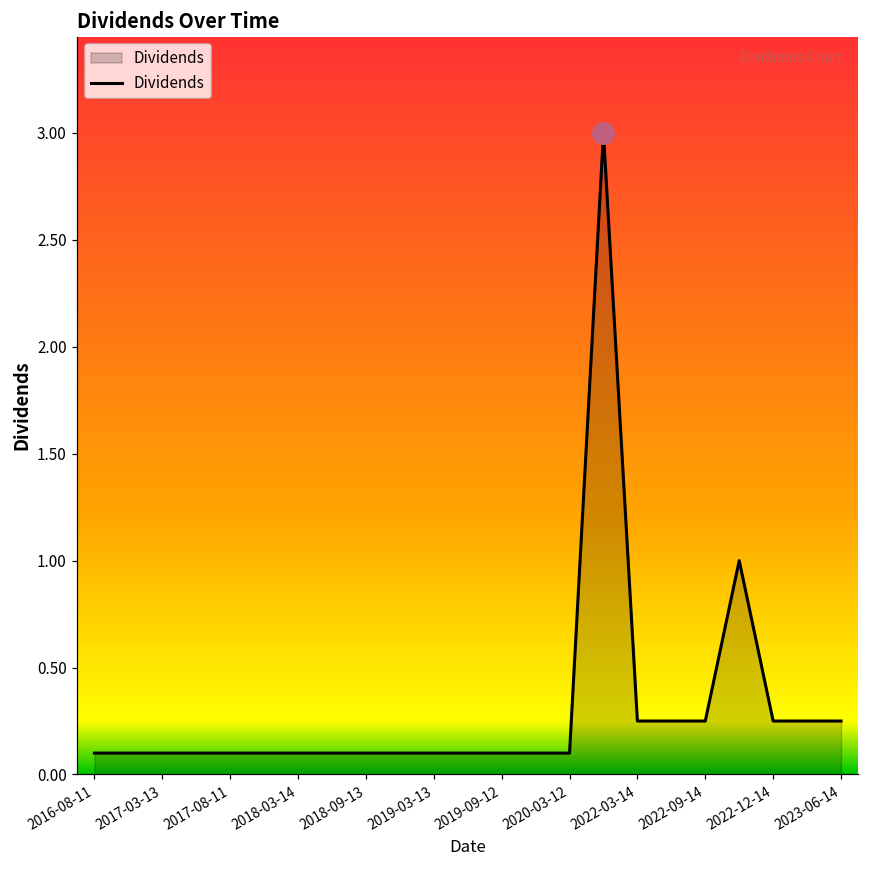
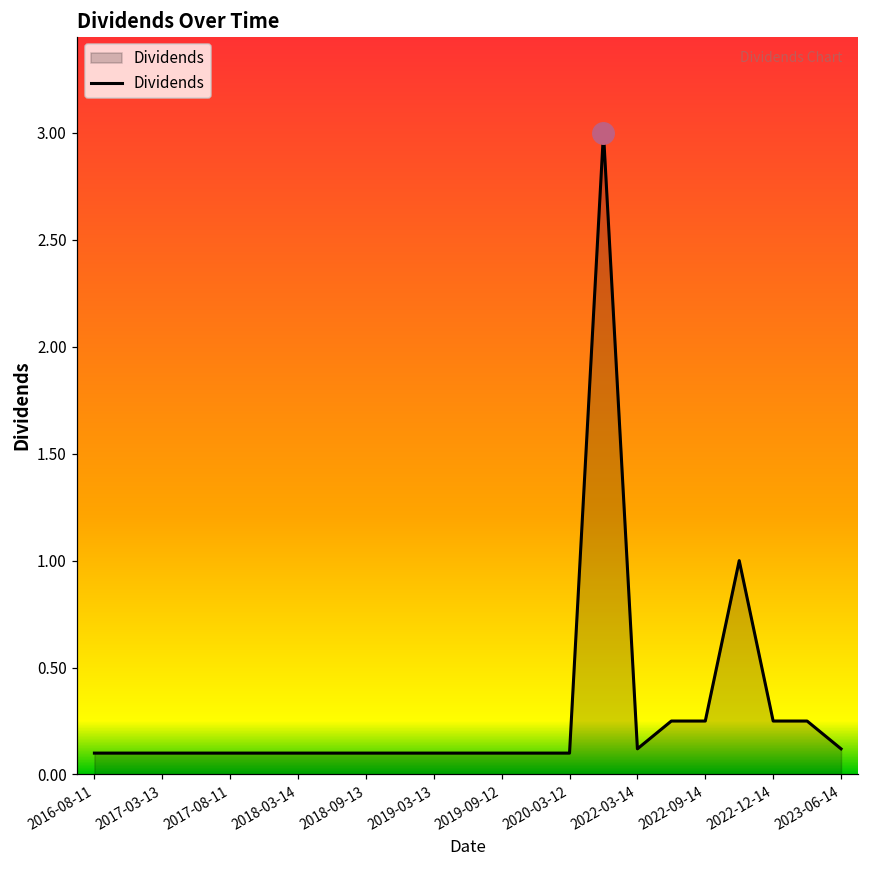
Dividends, 2022-03-14: 0.25 -> 0.12
Dividends, 2023-06-14: 0.25 -> 0.12
